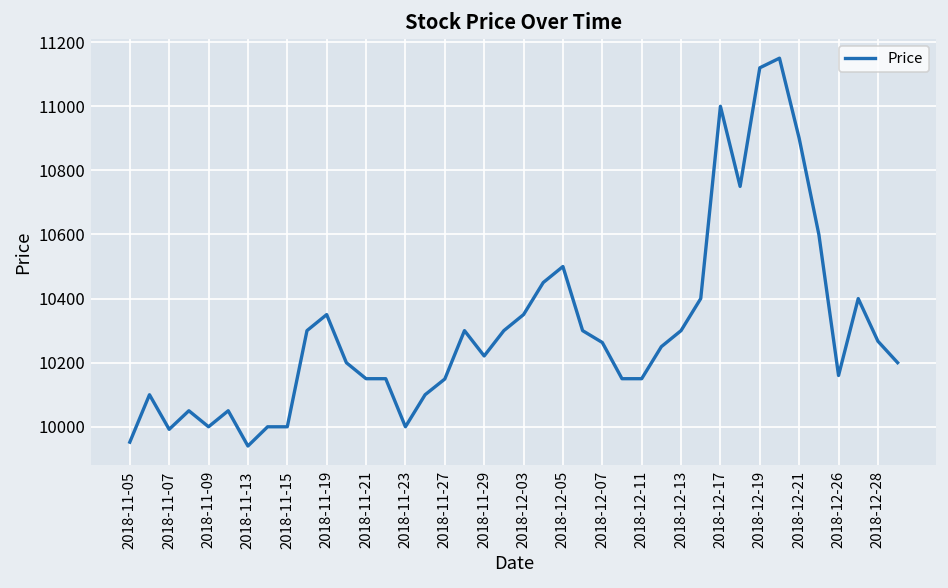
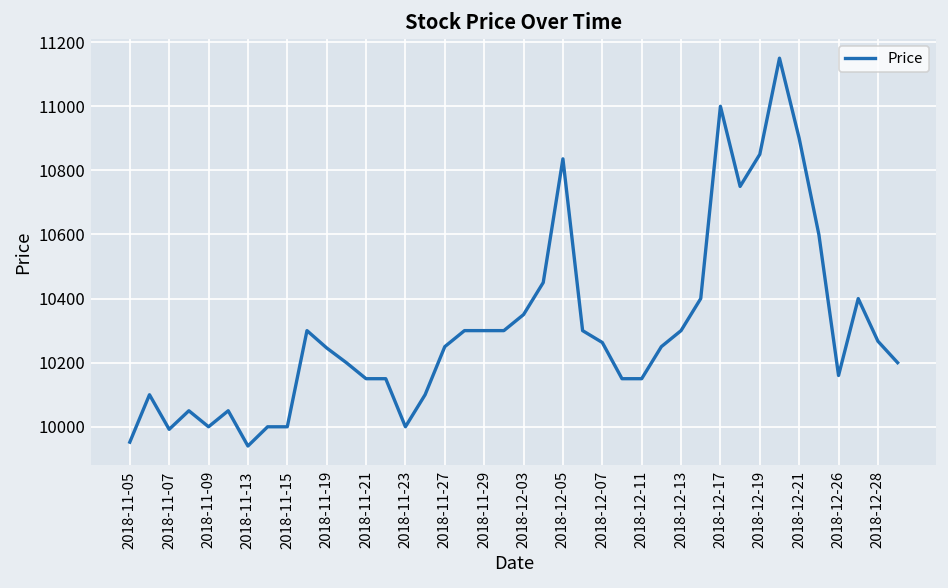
2018-11-19: 10350 -> 10250
2018-11-27: 10150 -> 10250
2018-11-29: 10220 -> 10300
2018-12-05: 10500 -> 10840
2018-12-19: 11120 -> 10850
